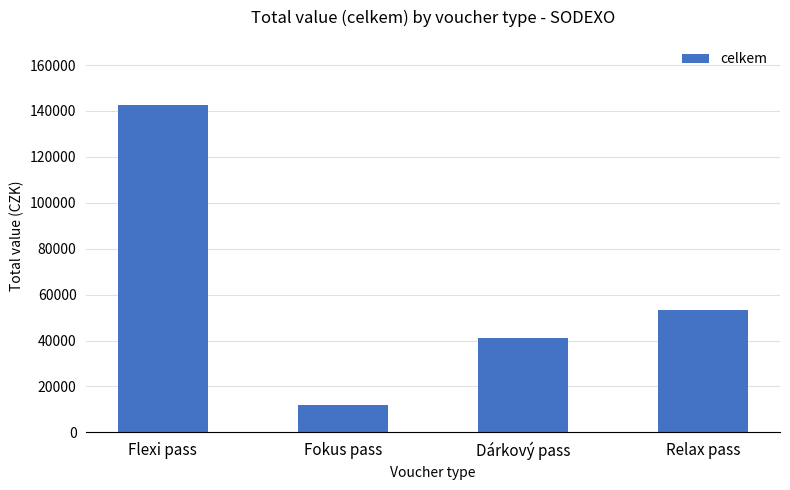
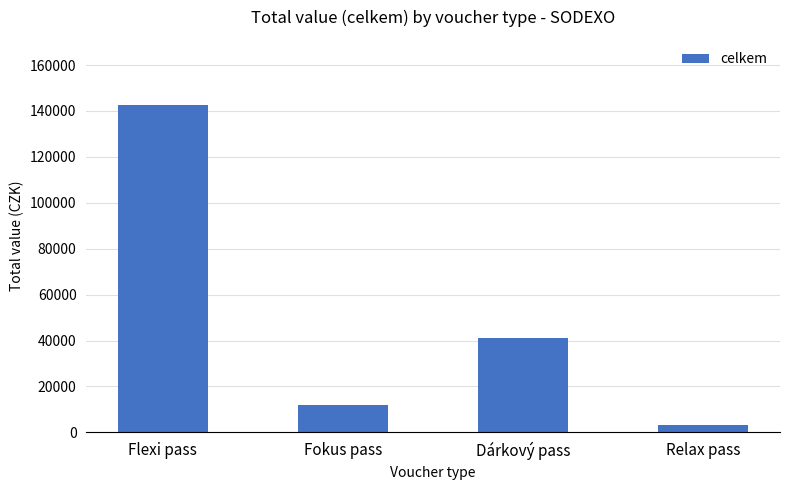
Relax pass: 53000 -> 3000
